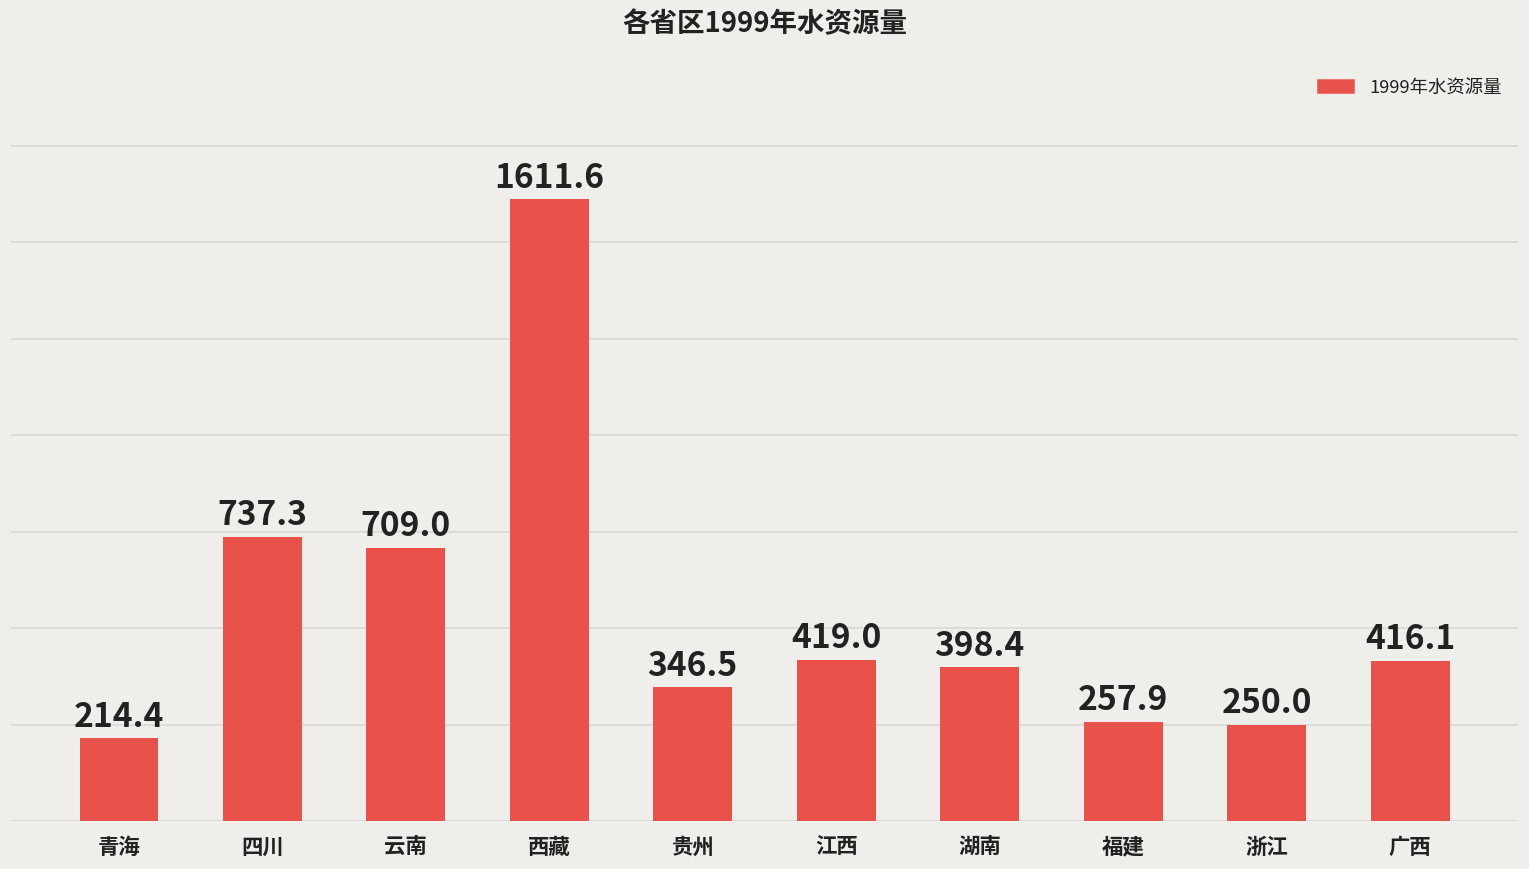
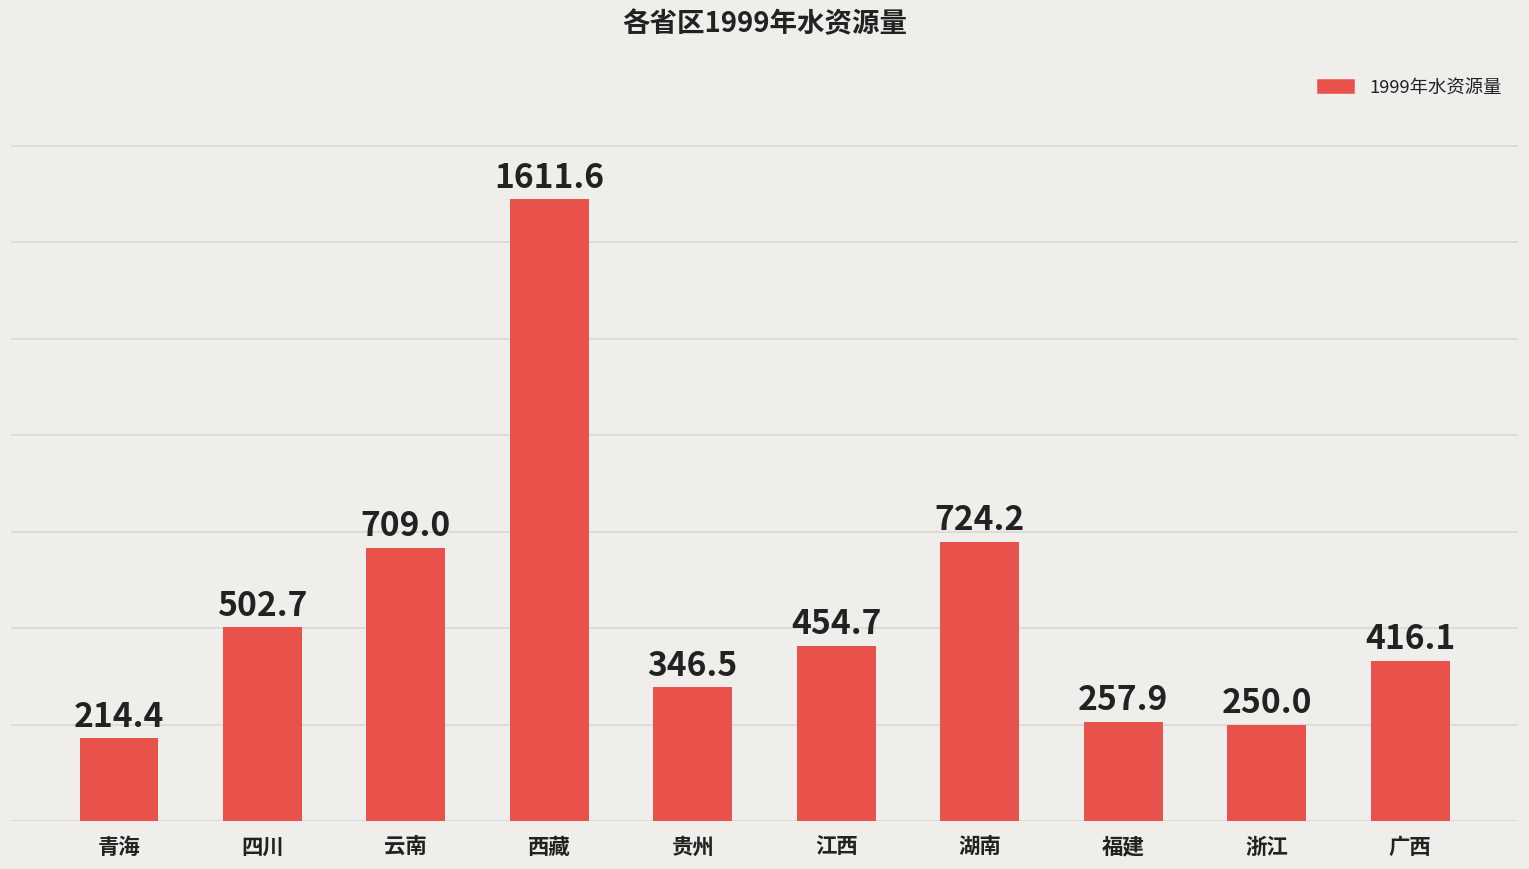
四川: 737.3 -> 502.7
江西: 419.0 -> 454.7
湖南: 398.4 -> 724.2
